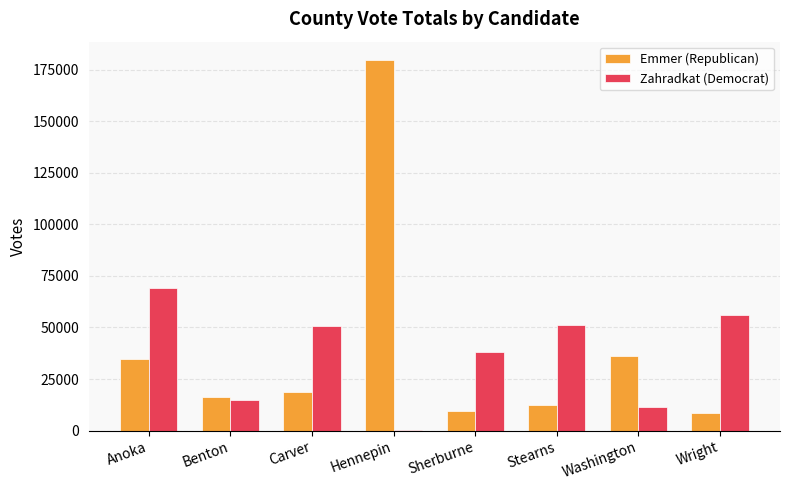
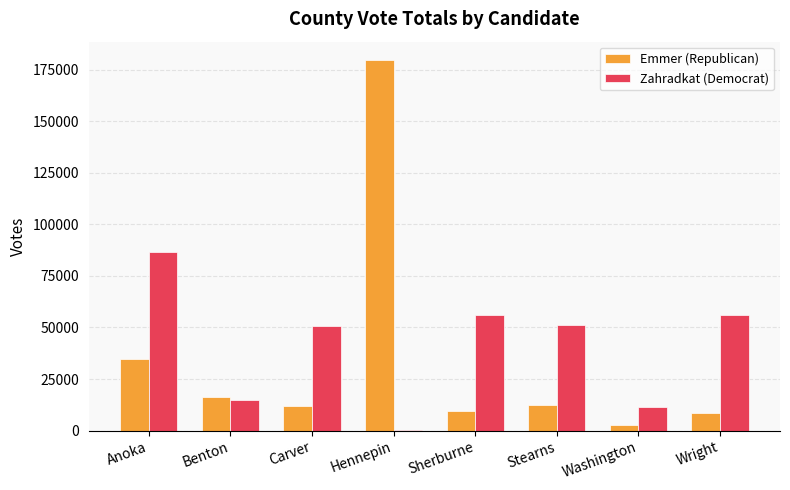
Zahradkat (Democrat), Anoka: 69000 -> 87000
Emmer (Republican), Carver: 19000 -> 12000
Zahradkat (Democrat), Sherburne: 38000 -> 56000
Emmer (Republican), Washington: 36000 -> 3000
